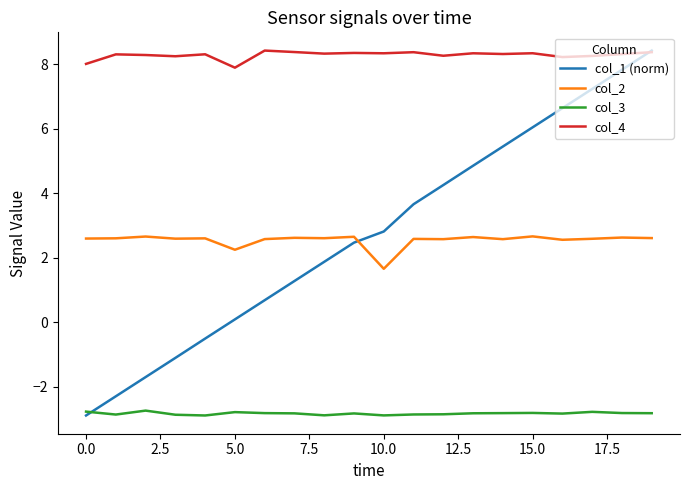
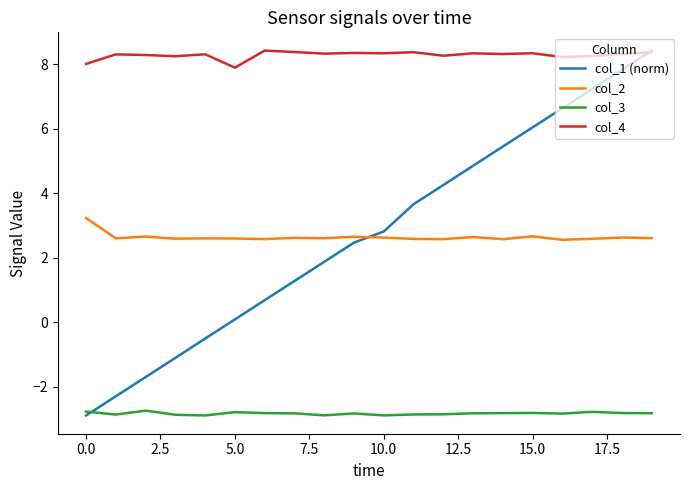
col_2, 0.0: 2.6 -> 3.2
col_2, 5.0: 2.2 -> 2.6
col_2, 10.0: 1.7 -> 2.6
